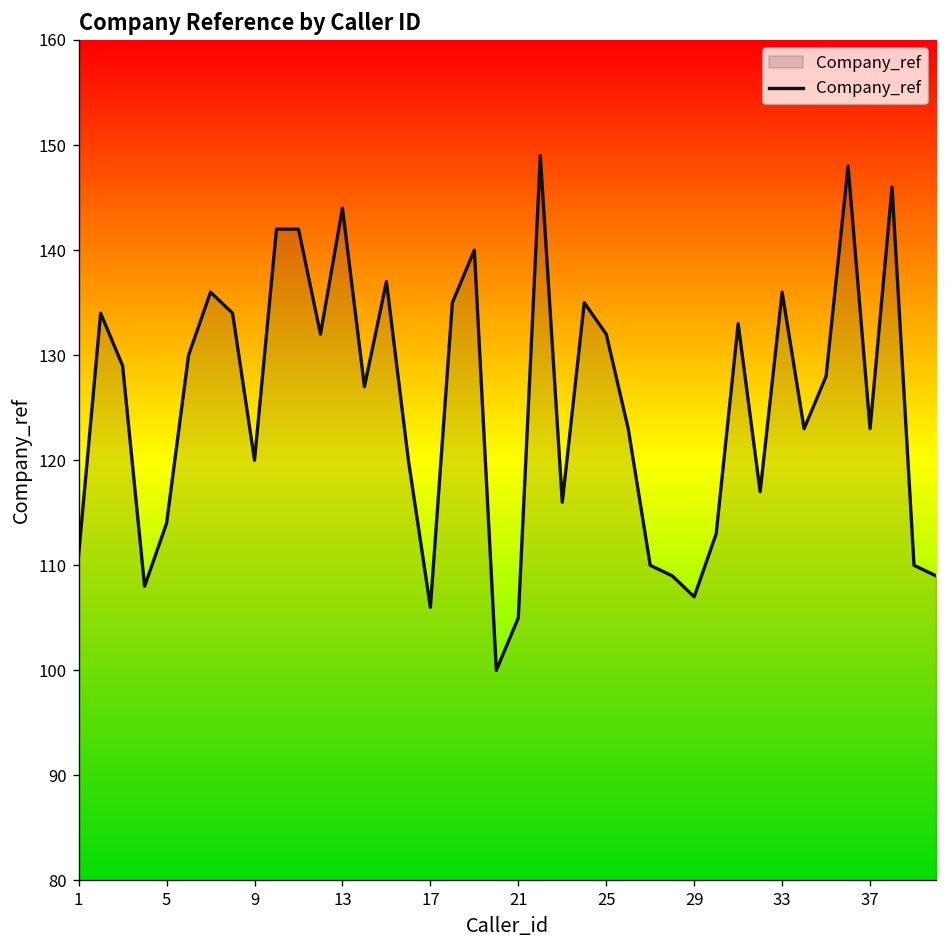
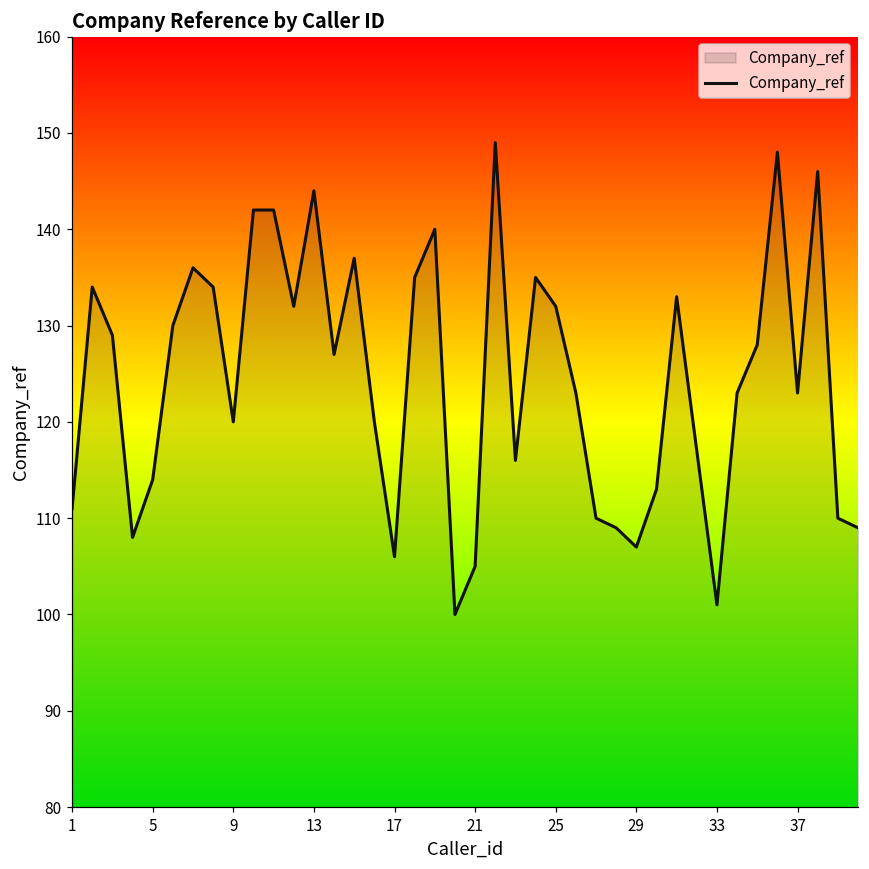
33: 136 -> 101
